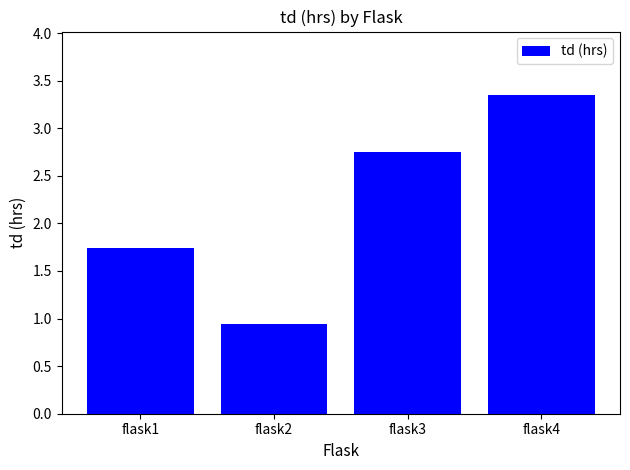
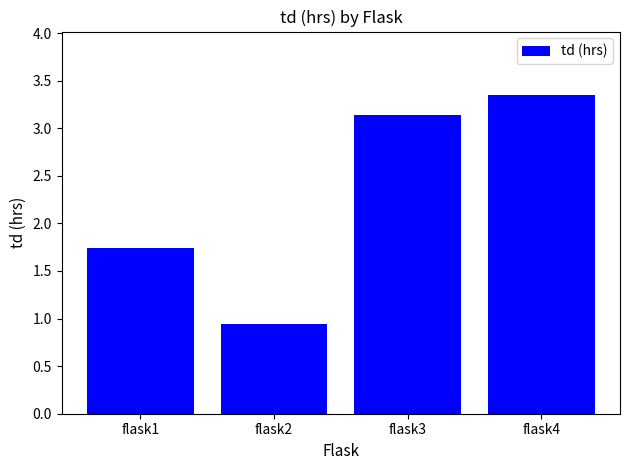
flask3: 2.7 -> 3.1
